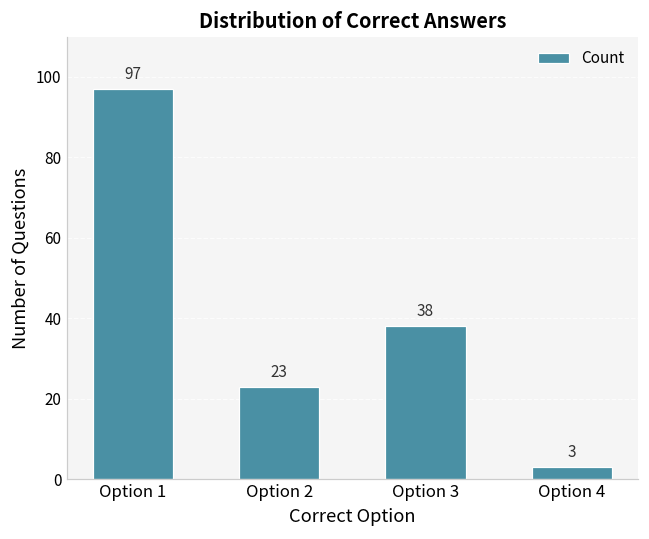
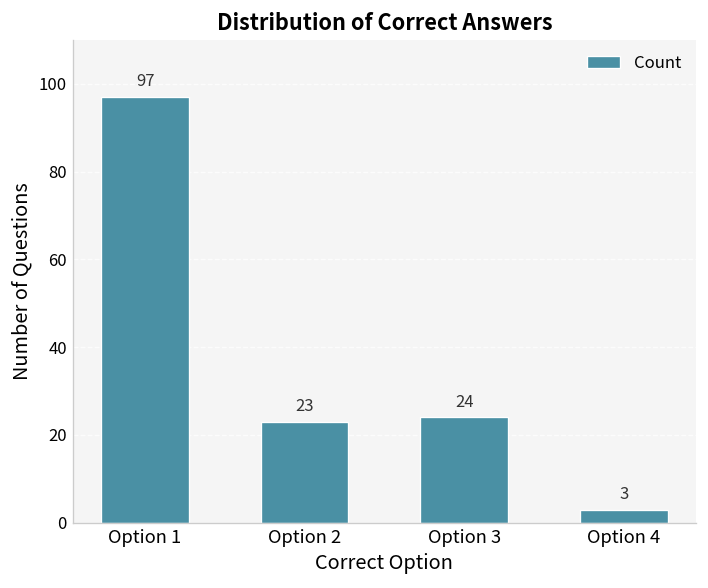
Option 3: 38 -> 24
